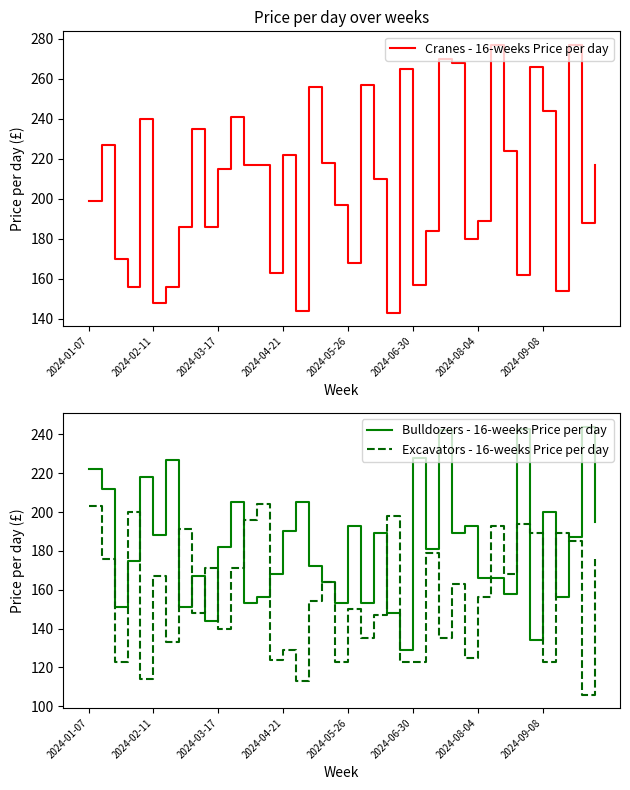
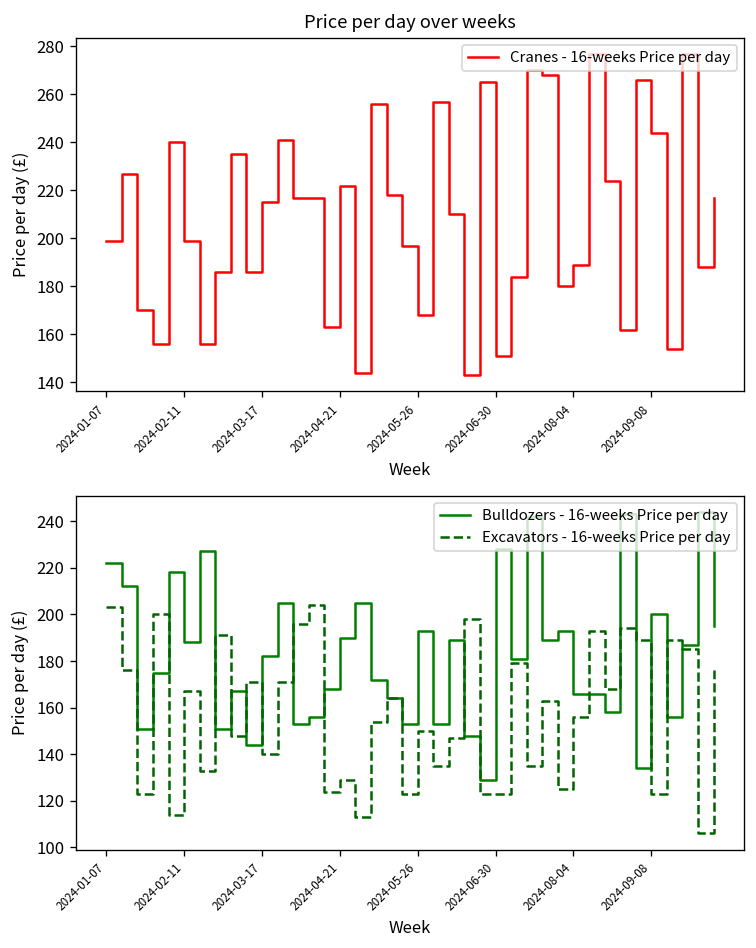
Price per day over weeks, 2024-02-11: 148 -> 199
Price per day over weeks, 2024-06-30: 157 -> 151
